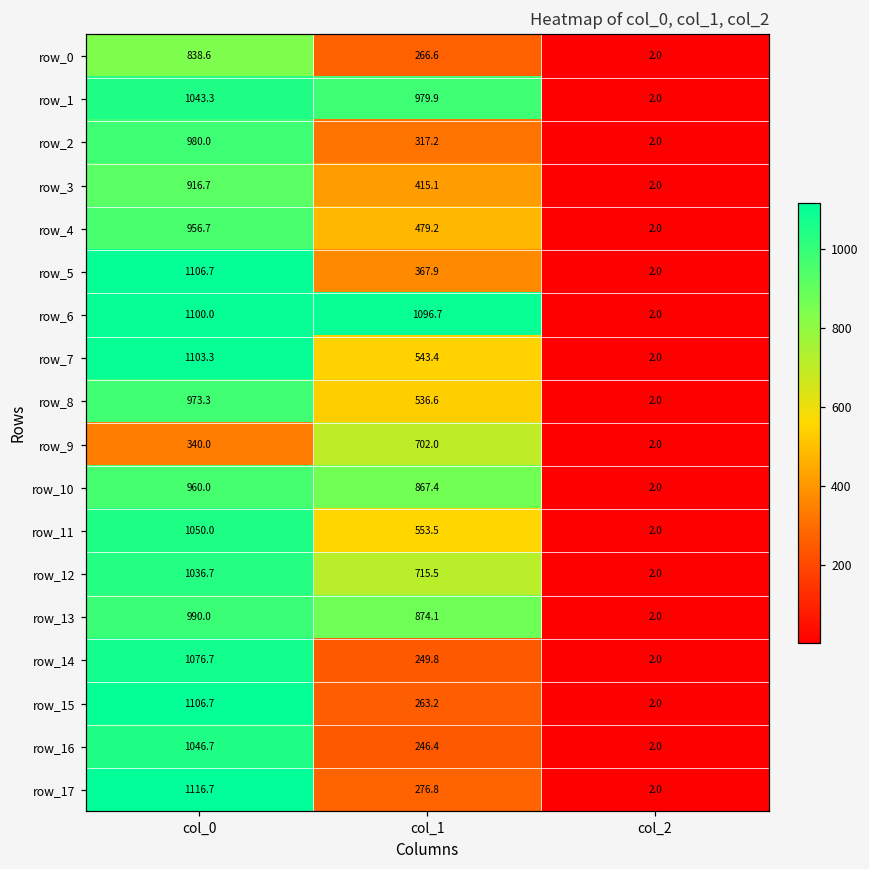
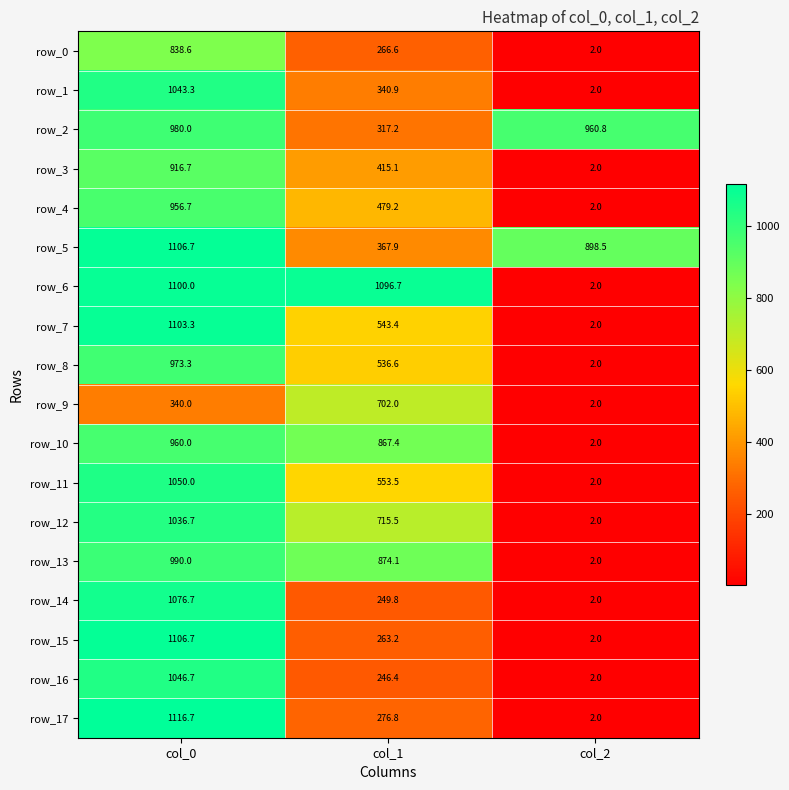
row_1, col_1: 979.9 -> 340.9
row_2, col_2: 2.0 -> 960.8
row_5, col_2: 2.0 -> 898.5
